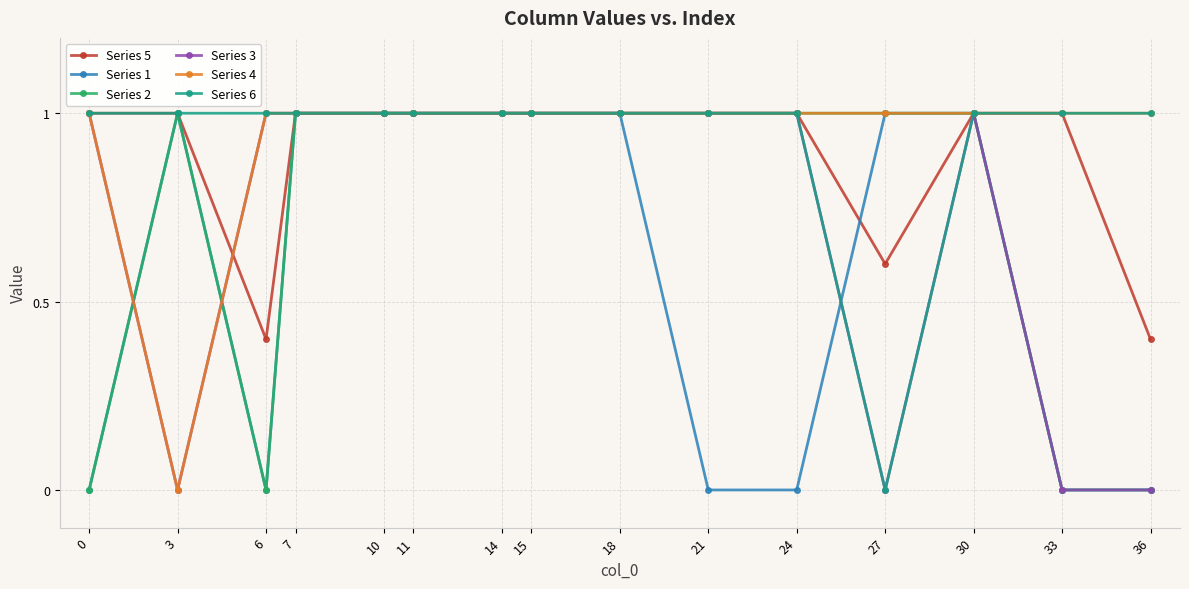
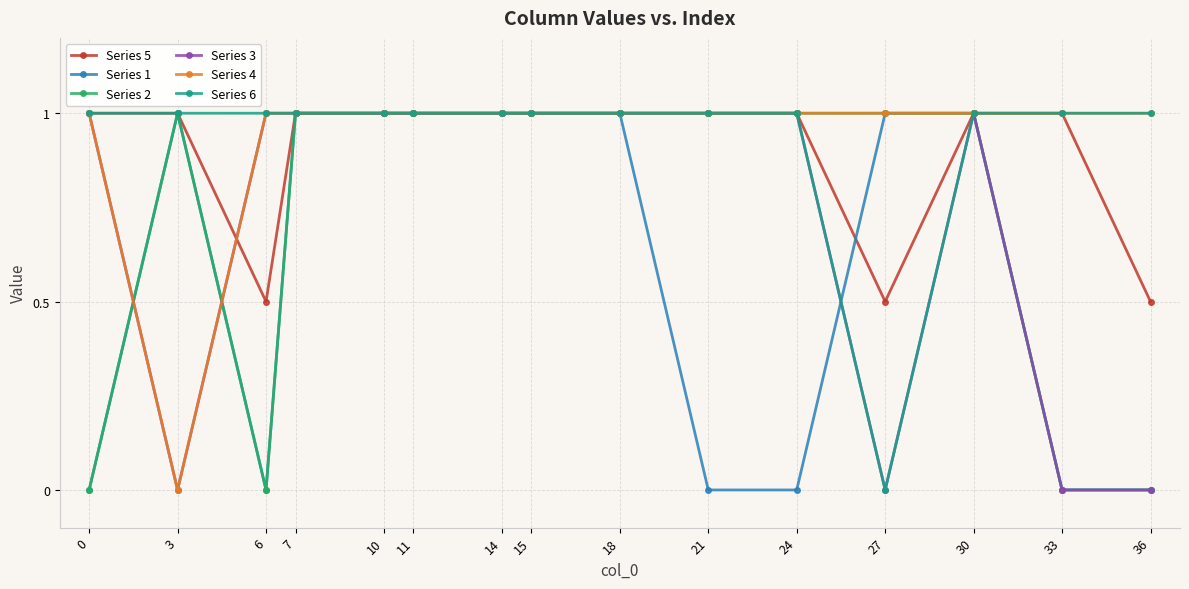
Series 5, 6: 0.4 -> 0.5
Series 5, 27: 0.6 -> 0.5
Series 5, 36: 0.4 -> 0.5
